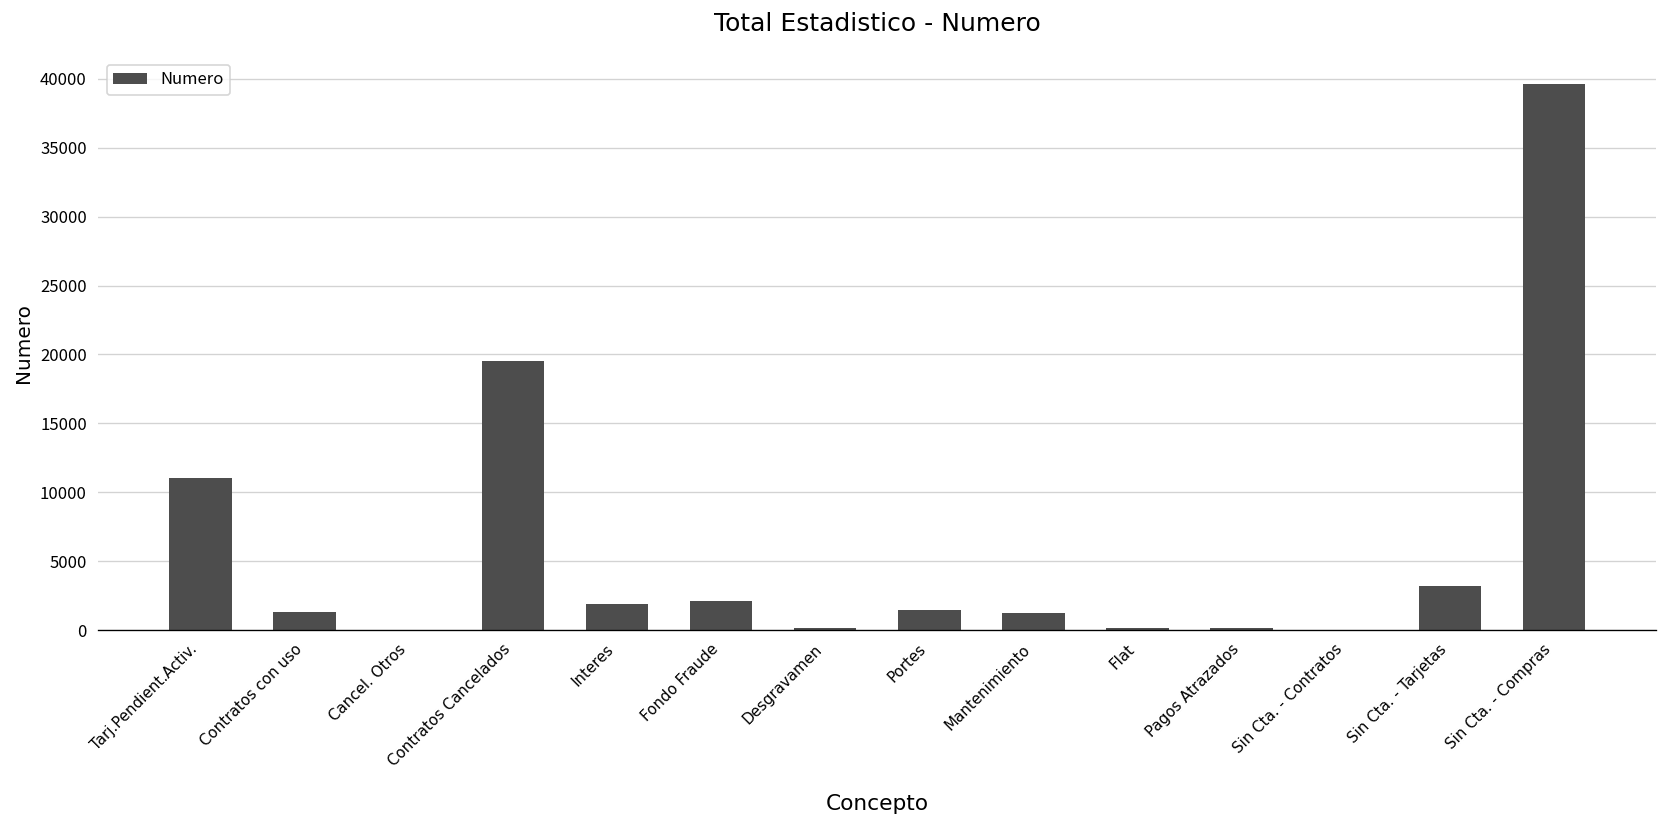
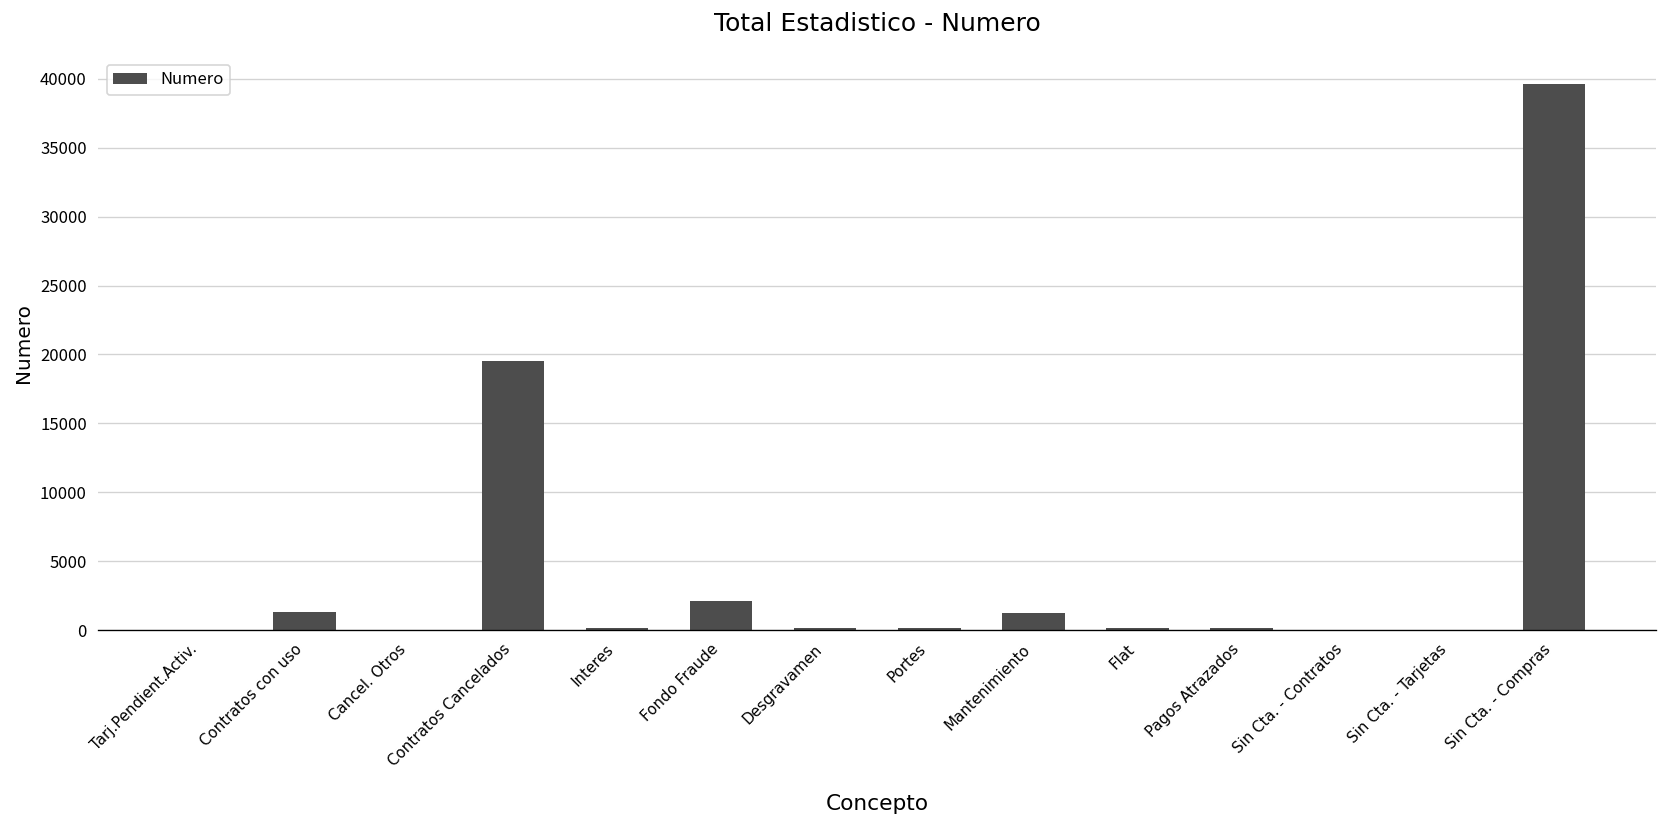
Tarj.Pendient.Activ.: 11000 -> 0
Interes: 1900 -> 100
Portes: 1400 -> 100
Sin Cta. - Tarjetas: 3200 -> 0
